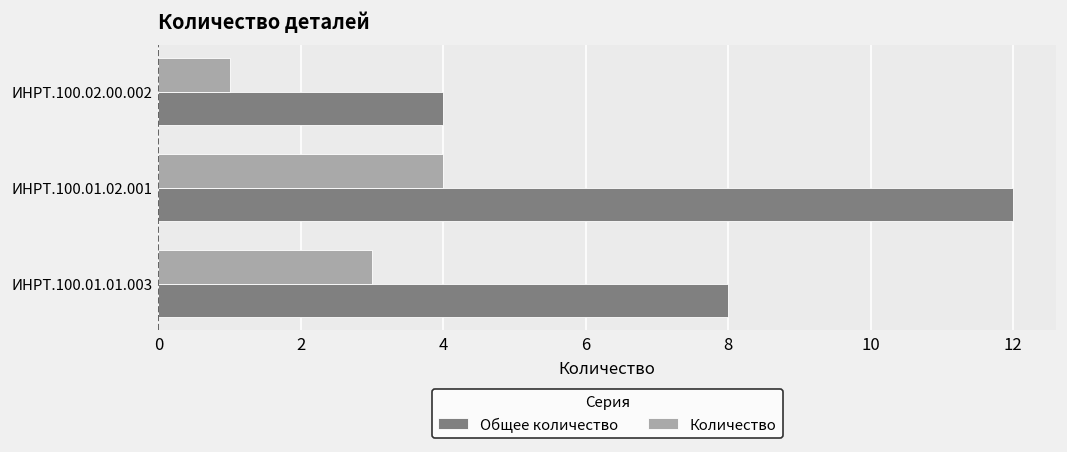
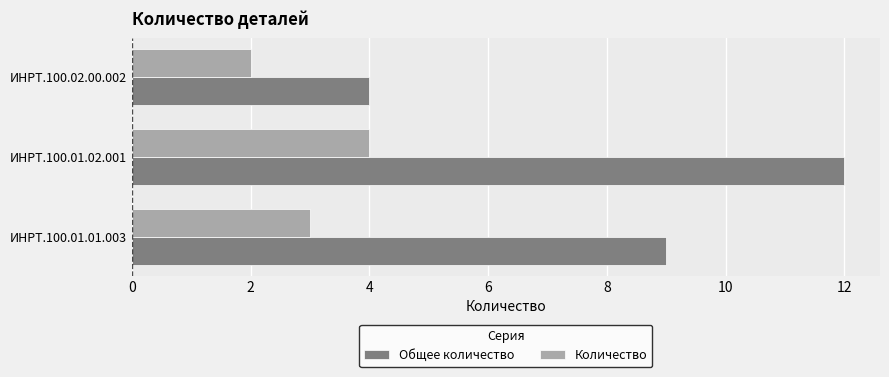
Количество, ИНРТ.100.02.00.002: 1 -> 2
Общее количество, ИНРТ.100.01.01.003: 8 -> 9
